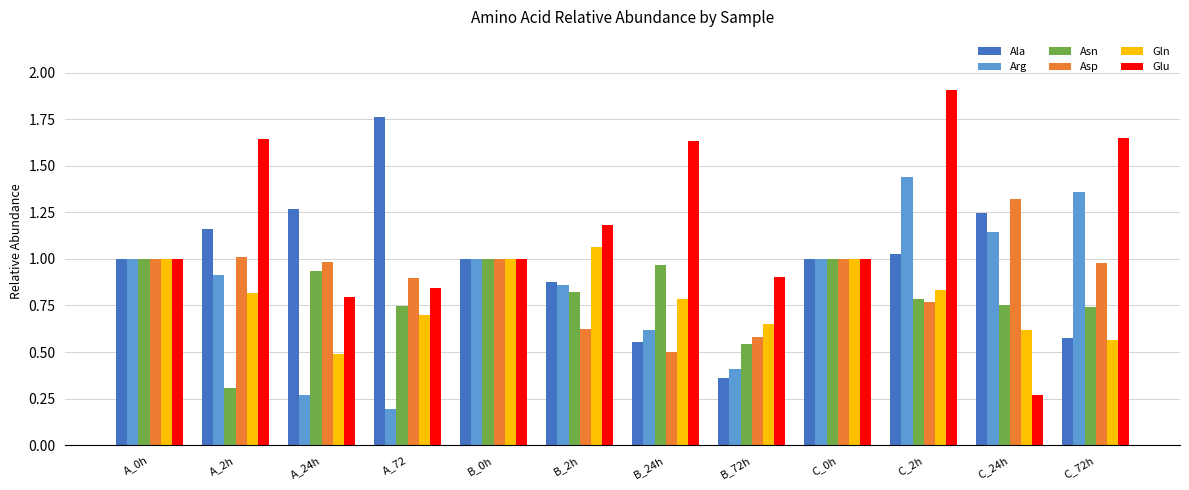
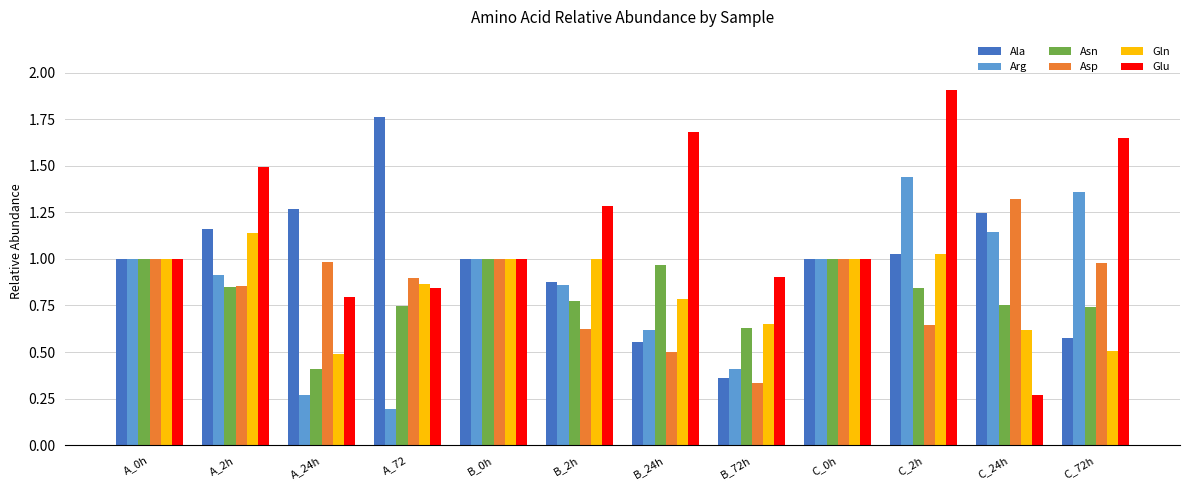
Asn, A_2h: 0.31 -> 0.85
Asp, A_2h: 1.01 -> 0.85
Gln, A_2h: 0.82 -> 1.14
Glu, A_2h: 1.65 -> 1.49
Asn, A_24h: 0.93 -> 0.41
Gln, A_72: 0.70 -> 0.86
Asn, B_2h: 0.82 -> 0.77
Gln, B_2h: 1.06 -> 1.00
Glu, B_2h: 1.18 -> 1.28
Glu, B_24h: 1.63 -> 1.68
Asn, B_72h: 0.54 -> 0.63
Asp, B_72h: 0.58 -> 0.33
Asn, C_2h: 0.78 -> 0.85
Asp, C_2h: 0.77 -> 0.64
Gln, C_2h: 0.83 -> 1.02
Gln, C_72h: 0.57 -> 0.51
